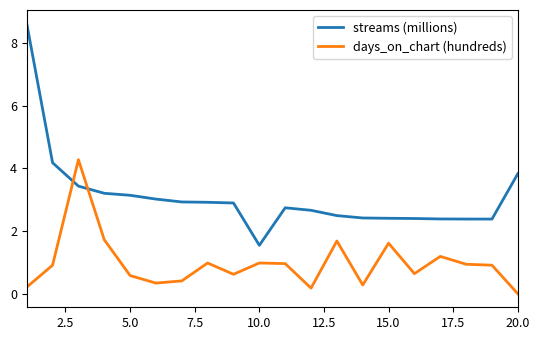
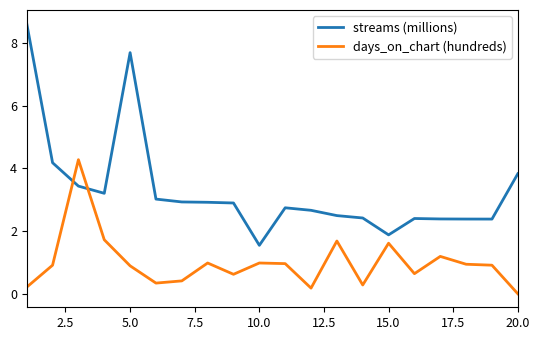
streams (millions), 5.0: 3.1 -> 7.7
days_on_chart (hundreds), 5.0: 0.6 -> 0.9
streams (millions), 15.0: 2.4 -> 1.9
